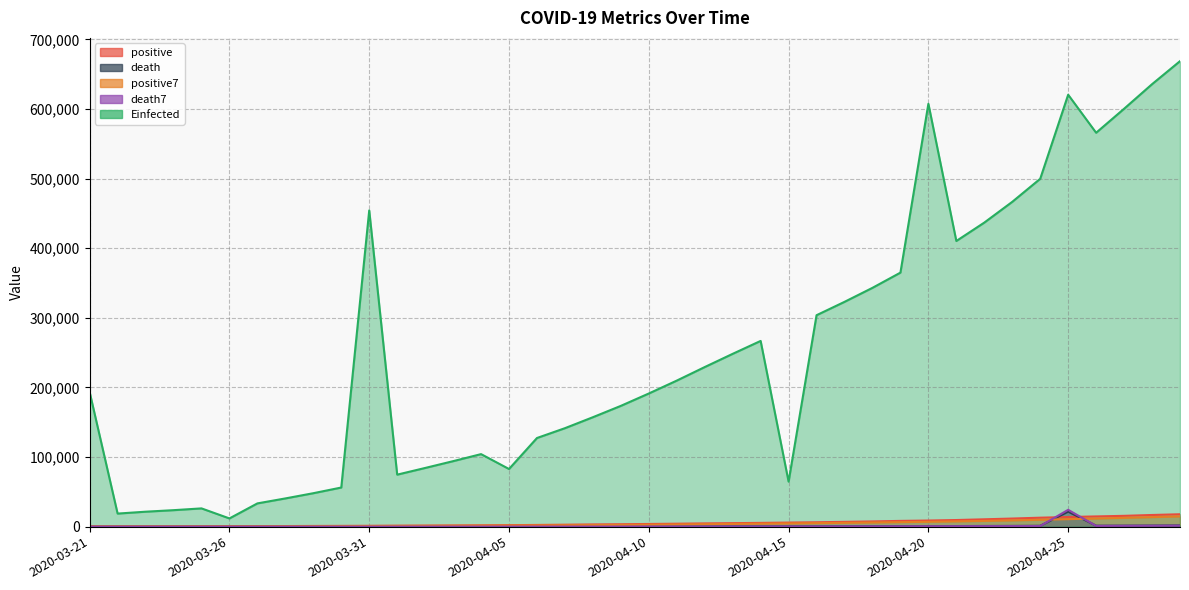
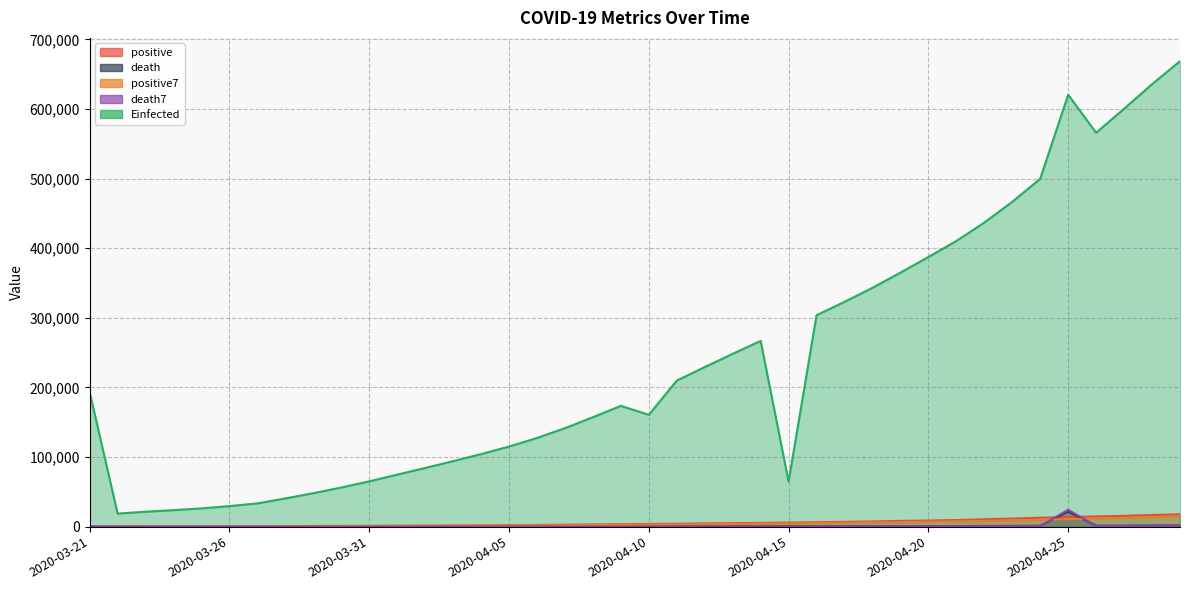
Einfected, 2020-03-26: 10,000 -> 30,000
Einfected, 2020-03-31: 450,000 -> 70,000
Einfected, 2020-04-05: 80,000 -> 120,000
Einfected, 2020-04-10: 190,000 -> 160,000
Einfected, 2020-04-20: 610,000 -> 390,000
